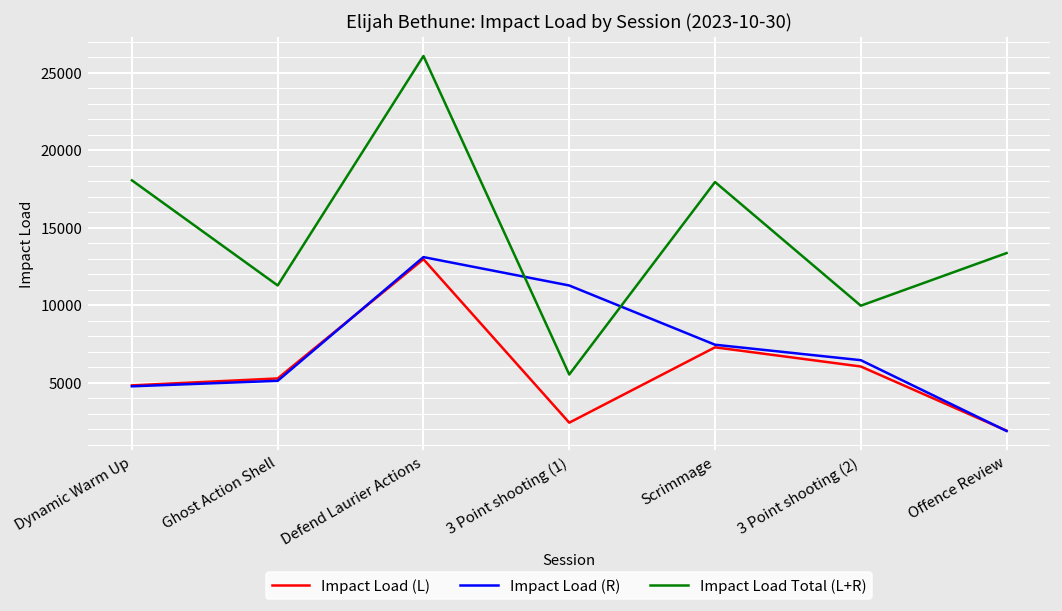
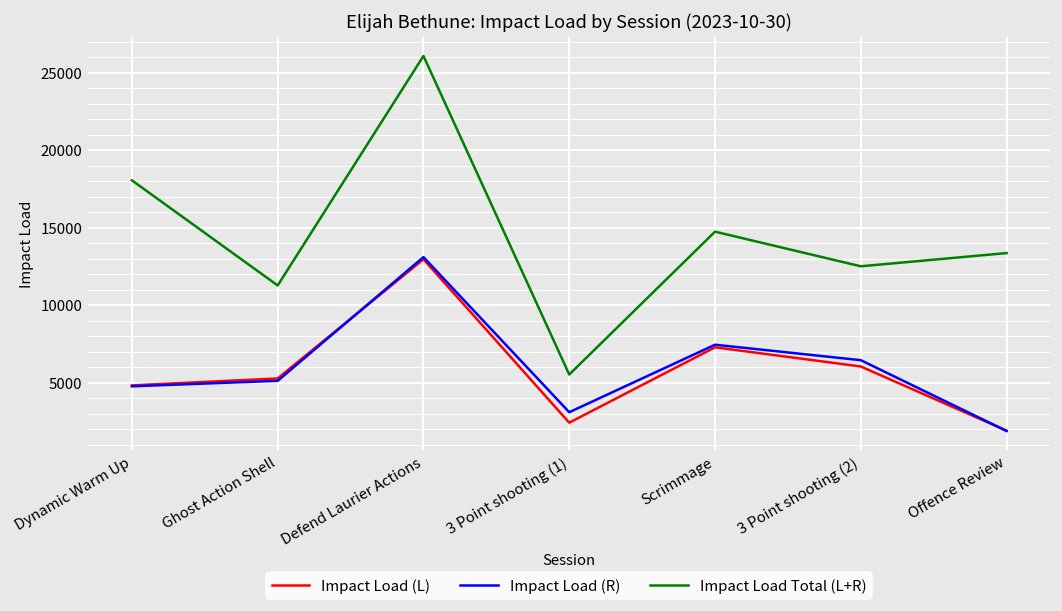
Impact Load (R), 3 Point shooting (1): 11300 -> 3100
Impact Load Total (L+R), Scrimmage: 18000 -> 14800
Impact Load Total (L+R), 3 Point shooting (2): 10000 -> 12500
